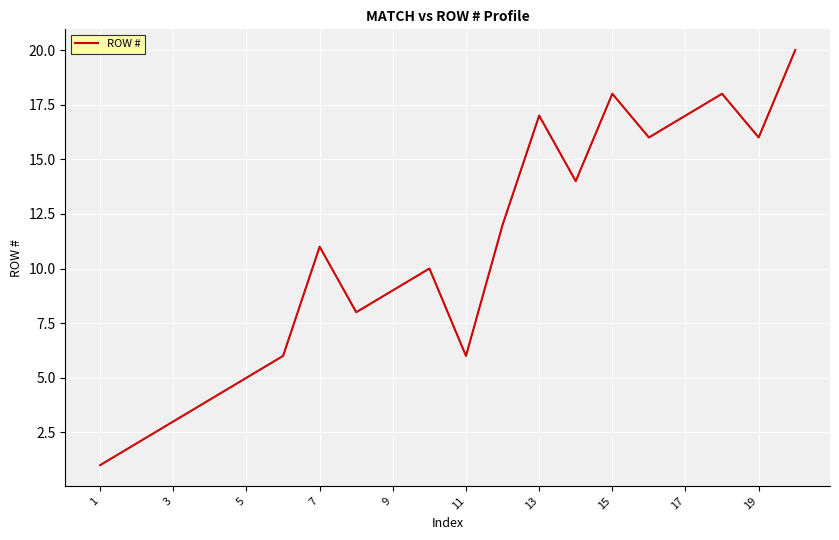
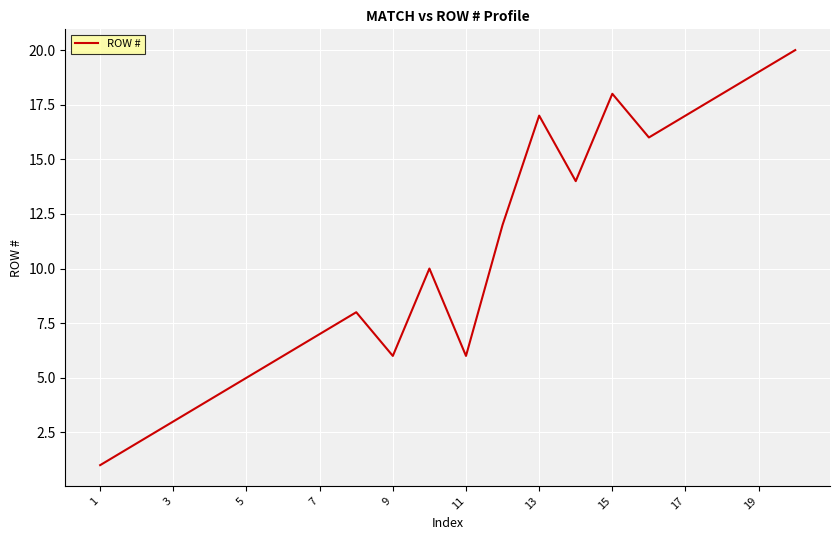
7: 11 -> 7
9: 9 -> 6
19: 16 -> 19
